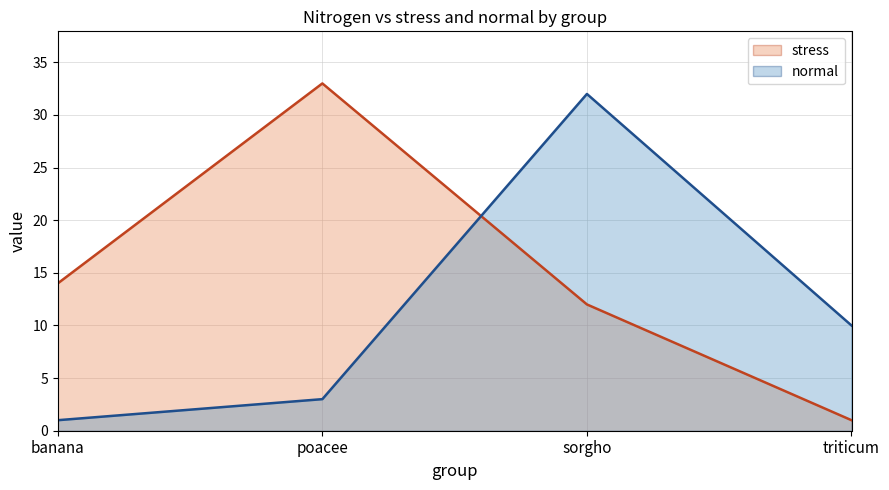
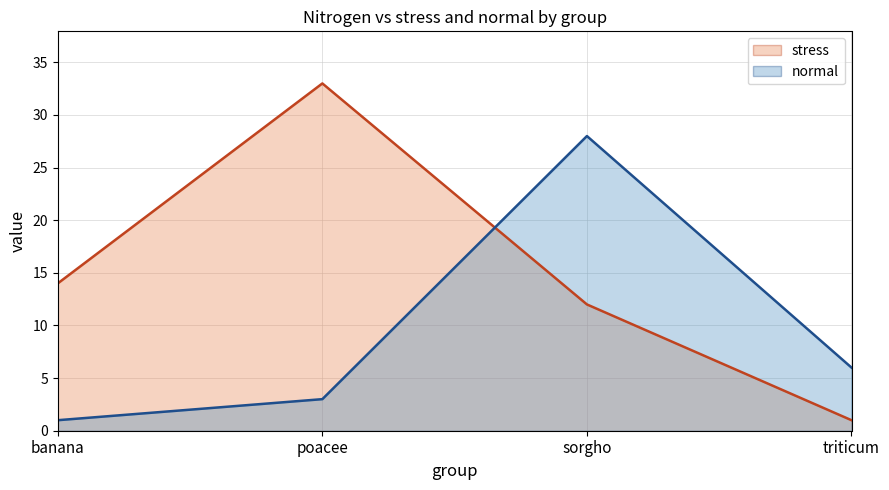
normal, sorgho: 32 -> 28
normal, triticum: 10 -> 6
